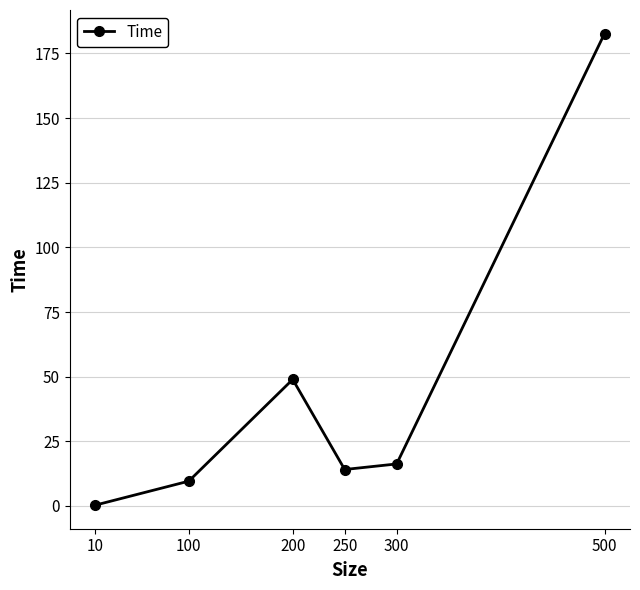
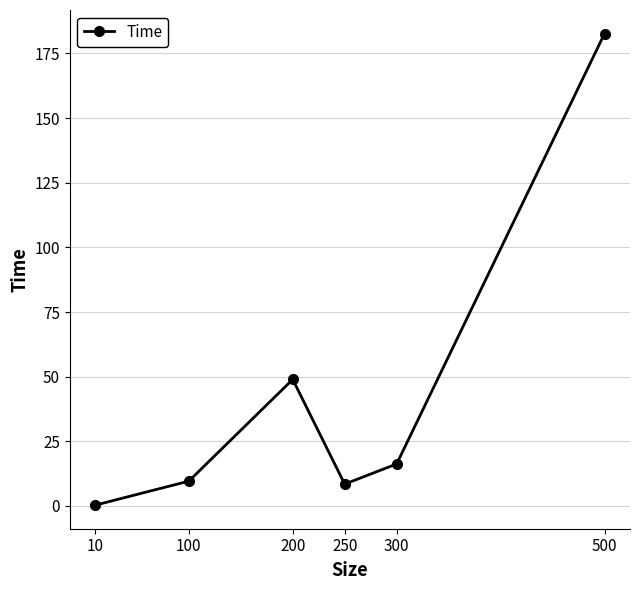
250: 14 -> 8
